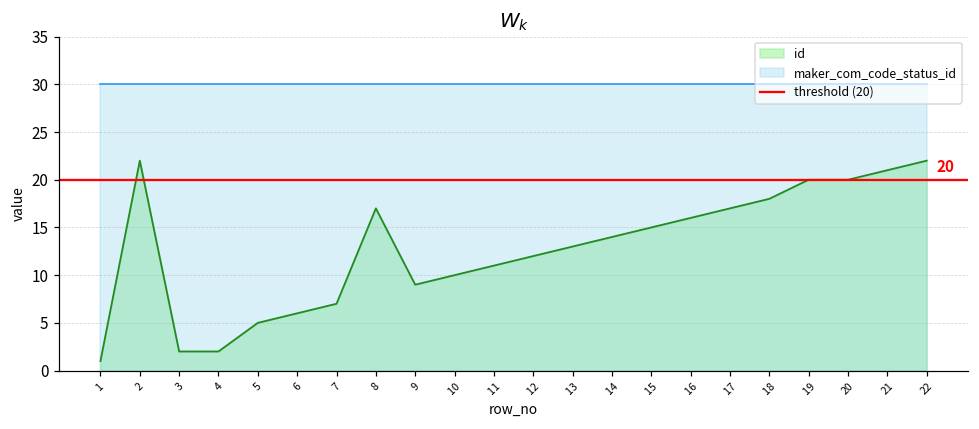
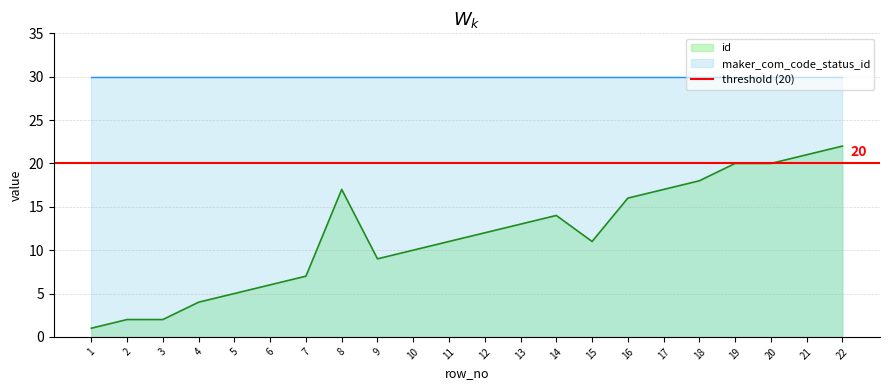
id, 2: 22 -> 2
id, 4: 2 -> 4
id, 15: 15 -> 11
